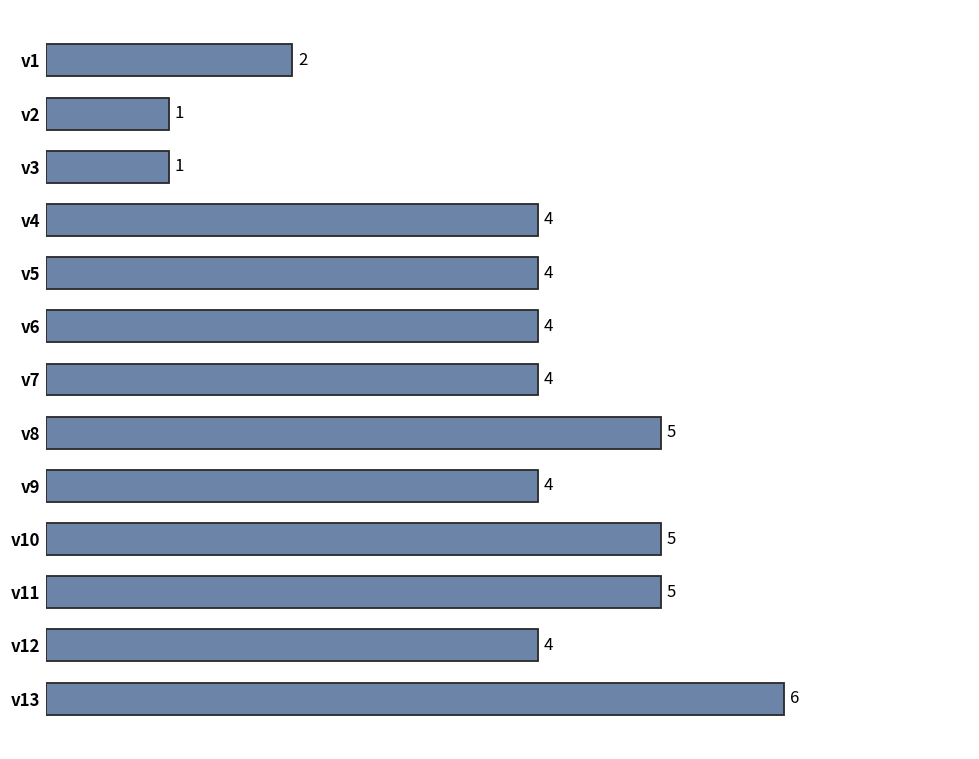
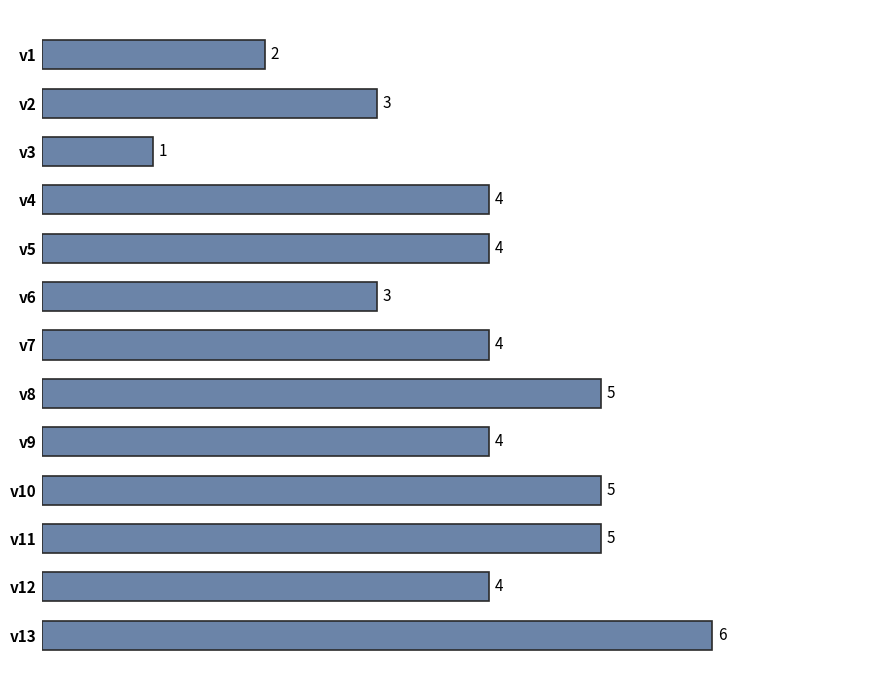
v2: 1 -> 3
v6: 4 -> 3
